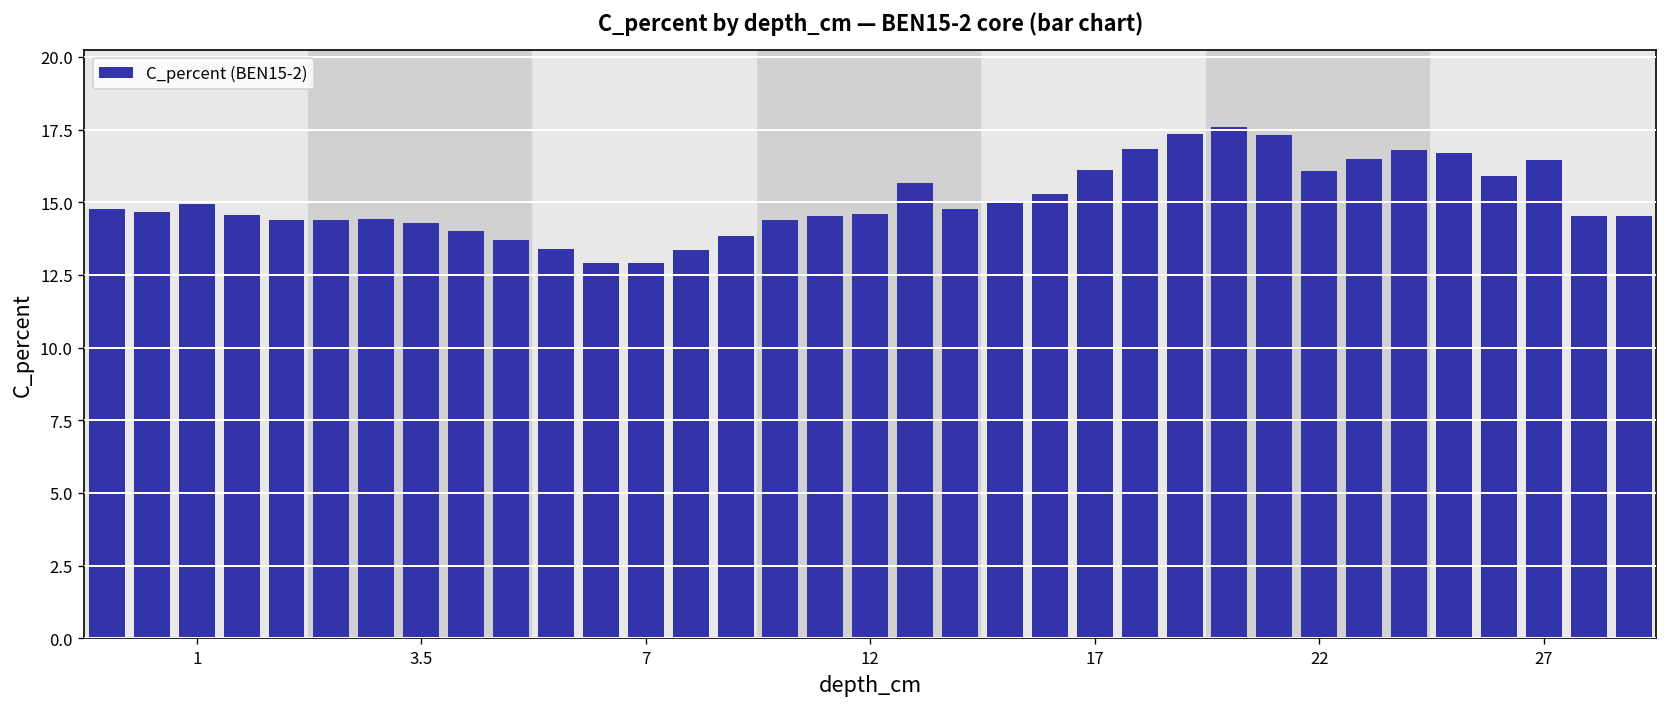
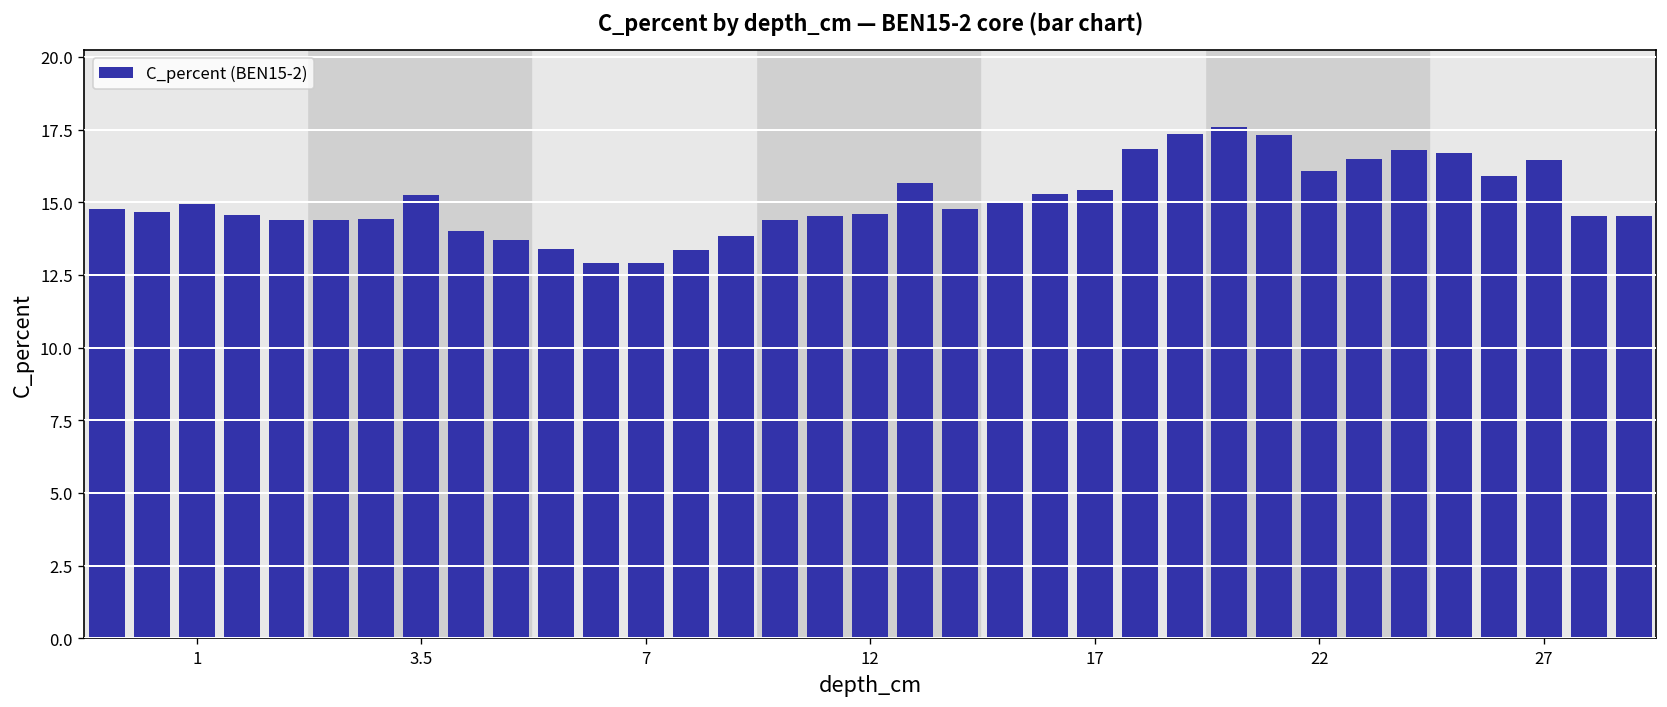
3.5: 14.3 -> 15.2
17: 16.1 -> 15.4
